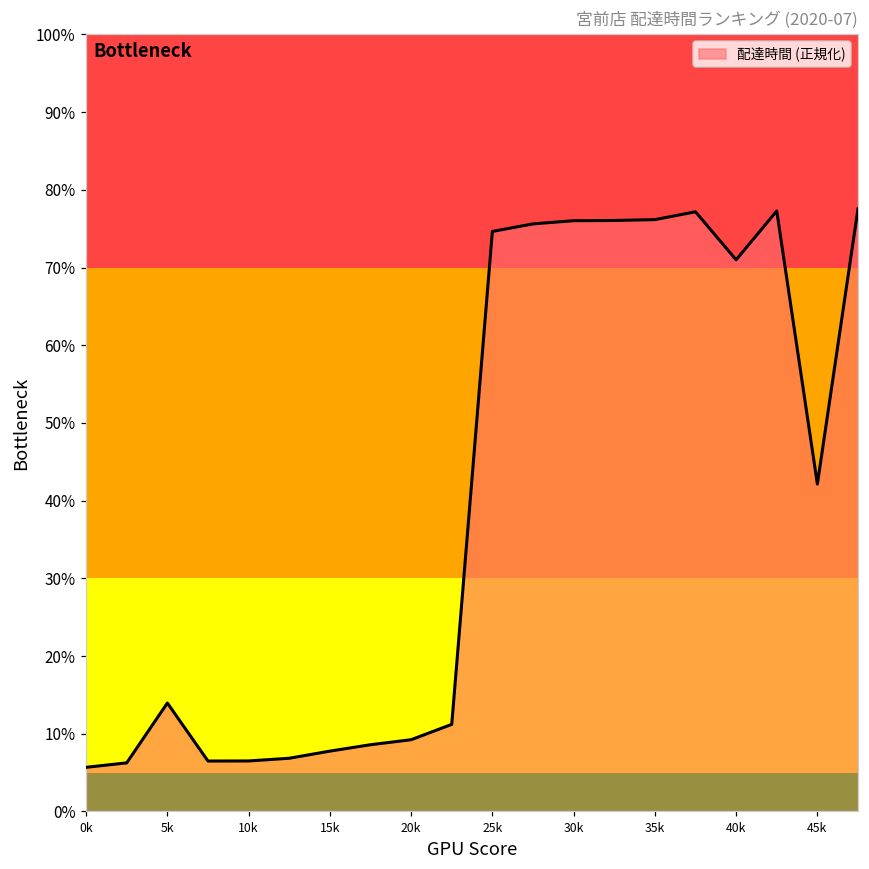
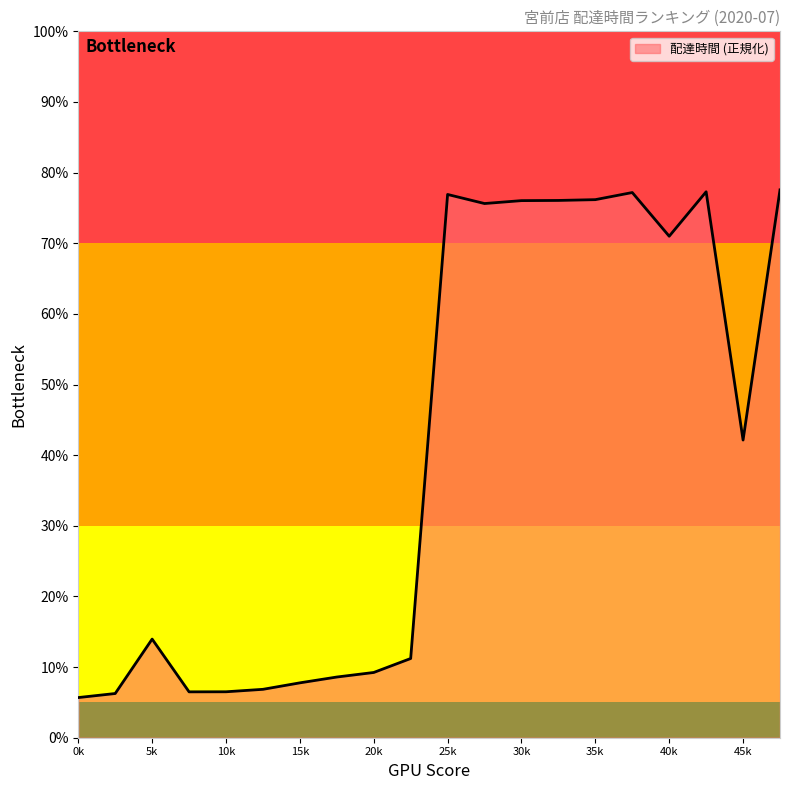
25k: 75% -> 77%
